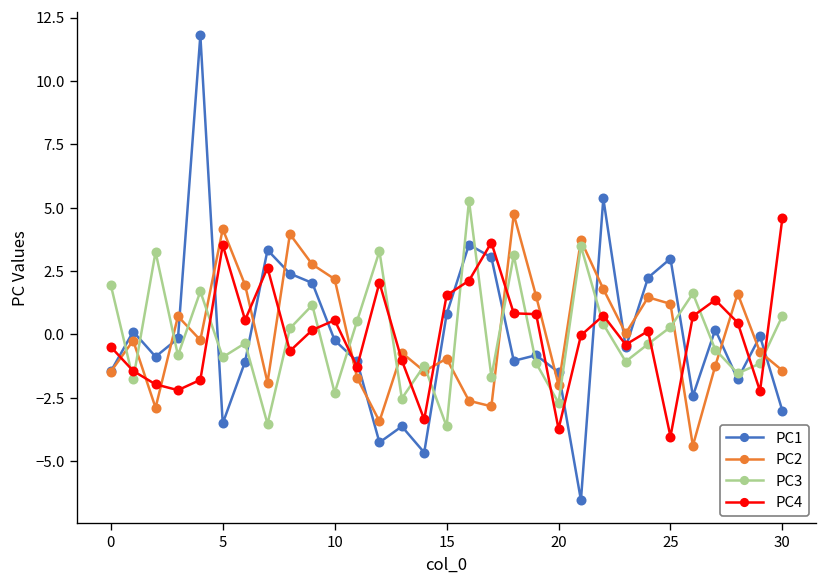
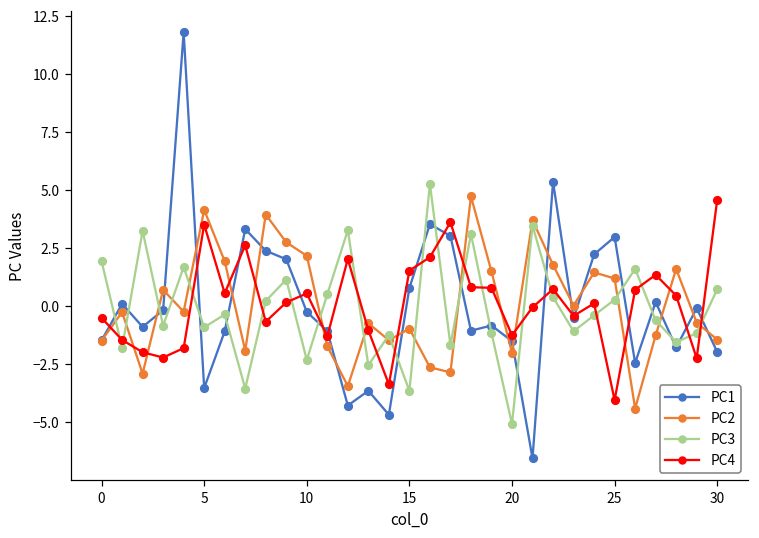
PC3, 20: -2.7 -> -5.1
PC4, 20: -3.7 -> -1.2
PC1, 30: -3.0 -> -2.0
